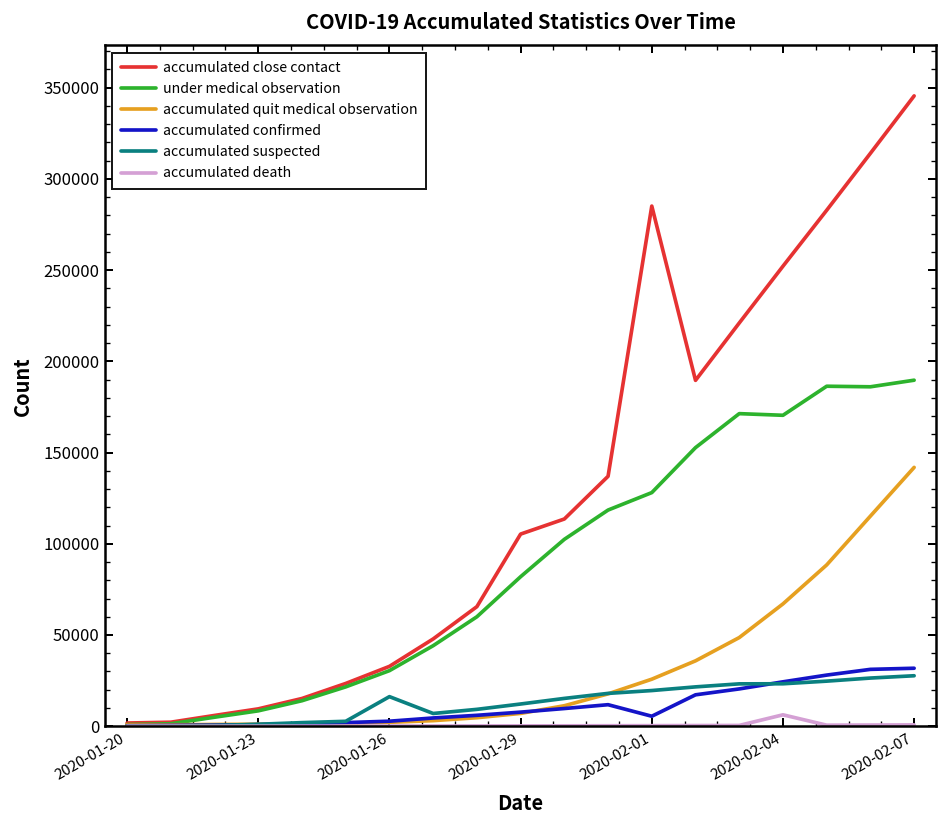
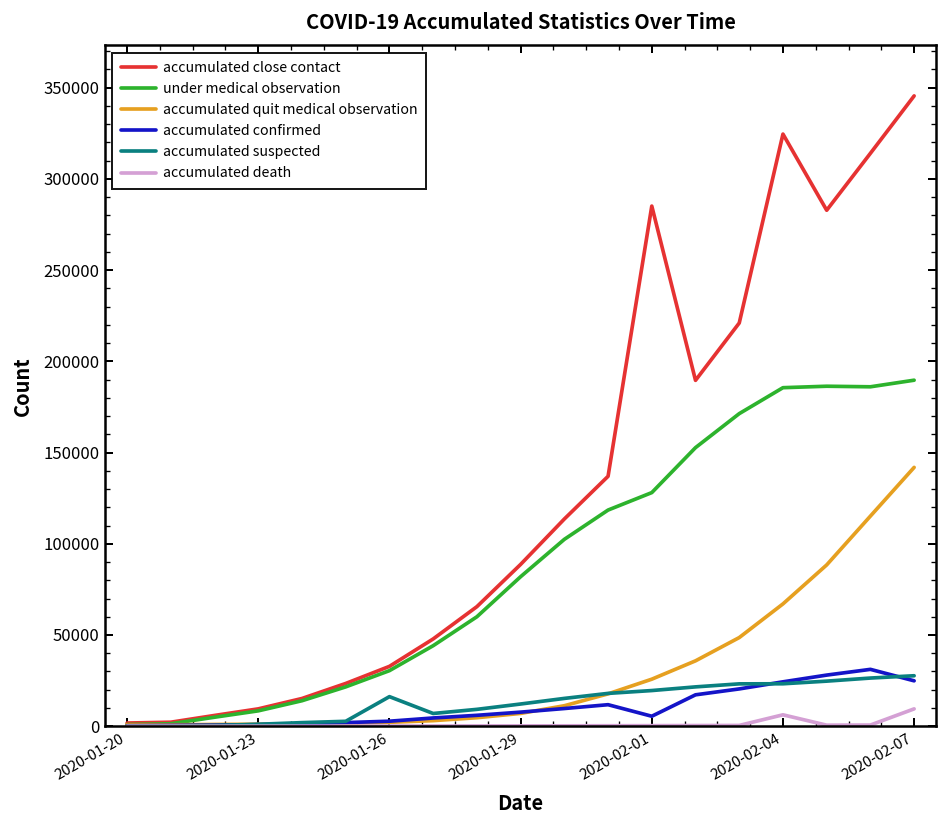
accumulated close contact, 2020-01-29: 105000 -> 89000
accumulated close contact, 2020-02-04: 252000 -> 325000
under medical observation, 2020-02-04: 170000 -> 186000
accumulated confirmed, 2020-02-07: 32000 -> 25000
accumulated death, 2020-02-07: 1000 -> 10000
